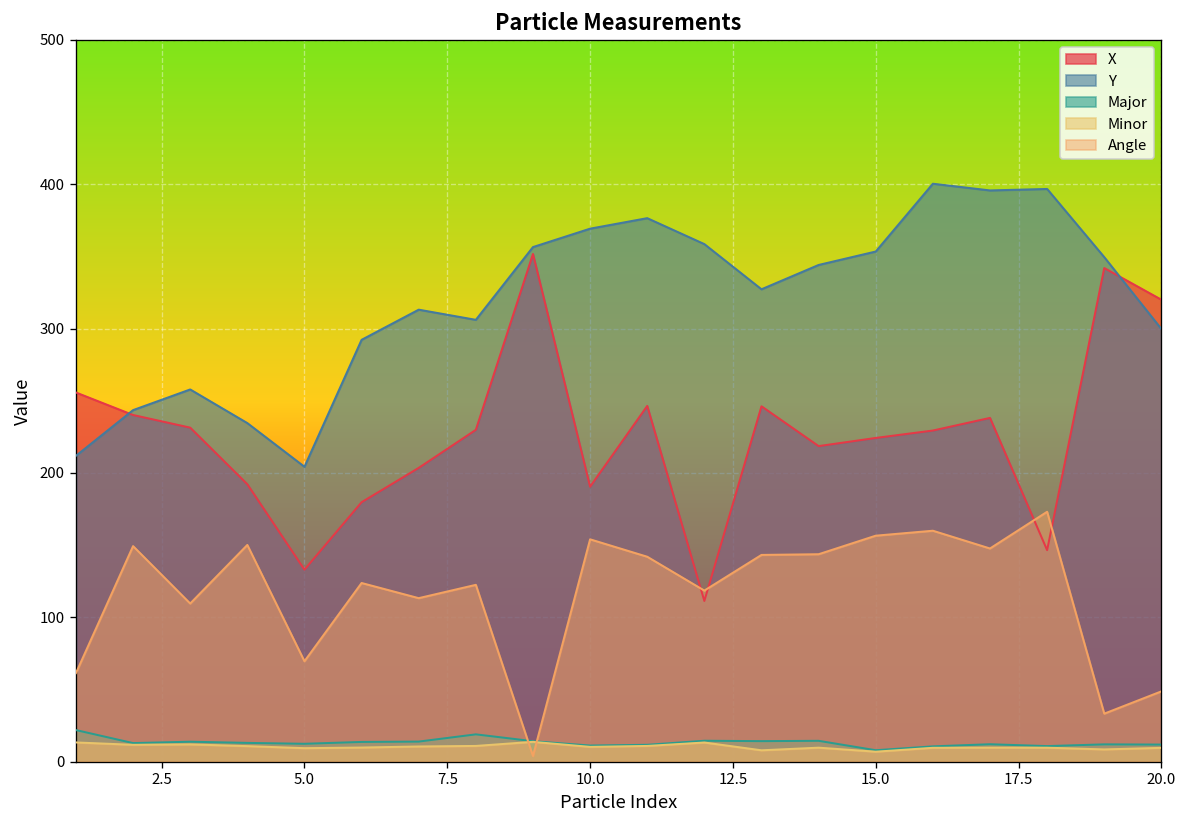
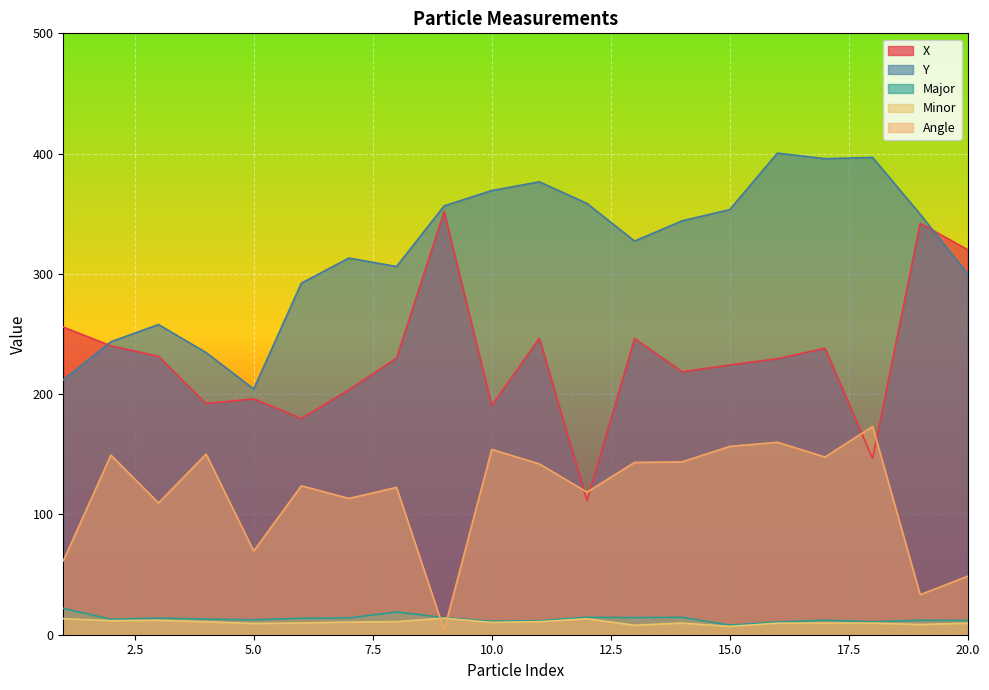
X, 5.0: 133 -> 196
